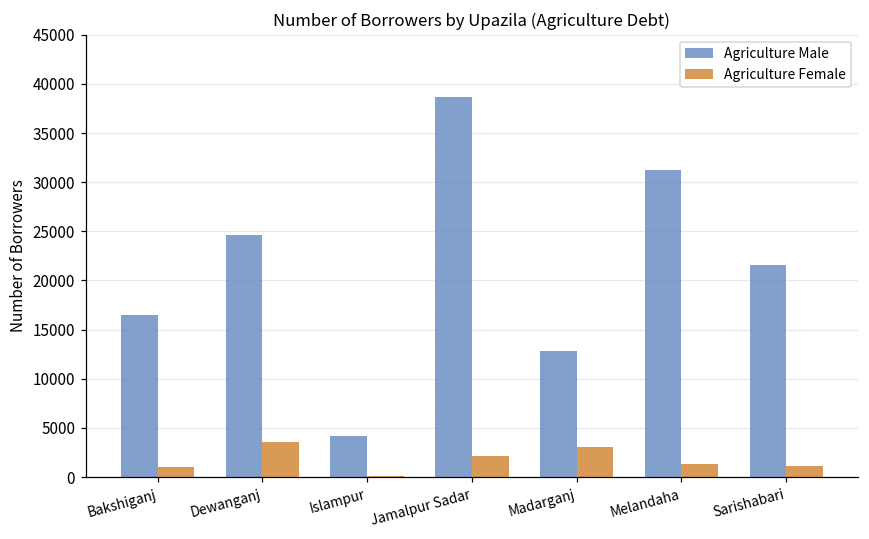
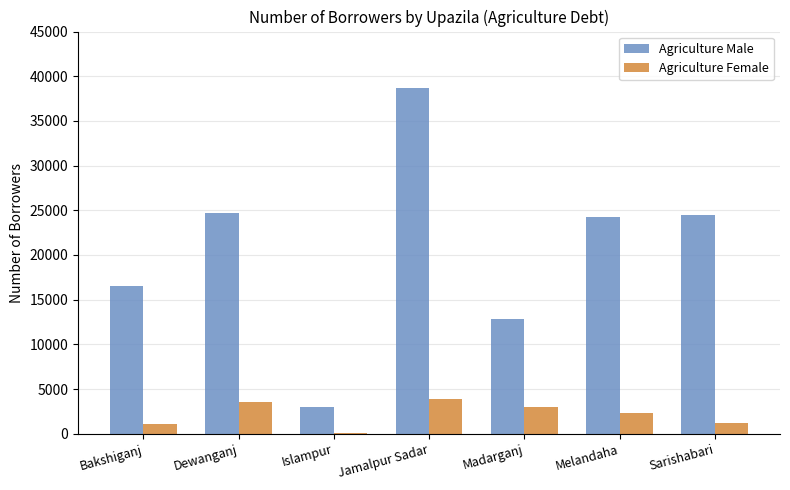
Agriculture Male, Islampur: 4000 -> 3000
Agriculture Female, Jamalpur Sadar: 2000 -> 4000
Agriculture Male, Melandaha: 31000 -> 24000
Agriculture Female, Melandaha: 1000 -> 2000
Agriculture Male, Sarishabari: 22000 -> 24000
